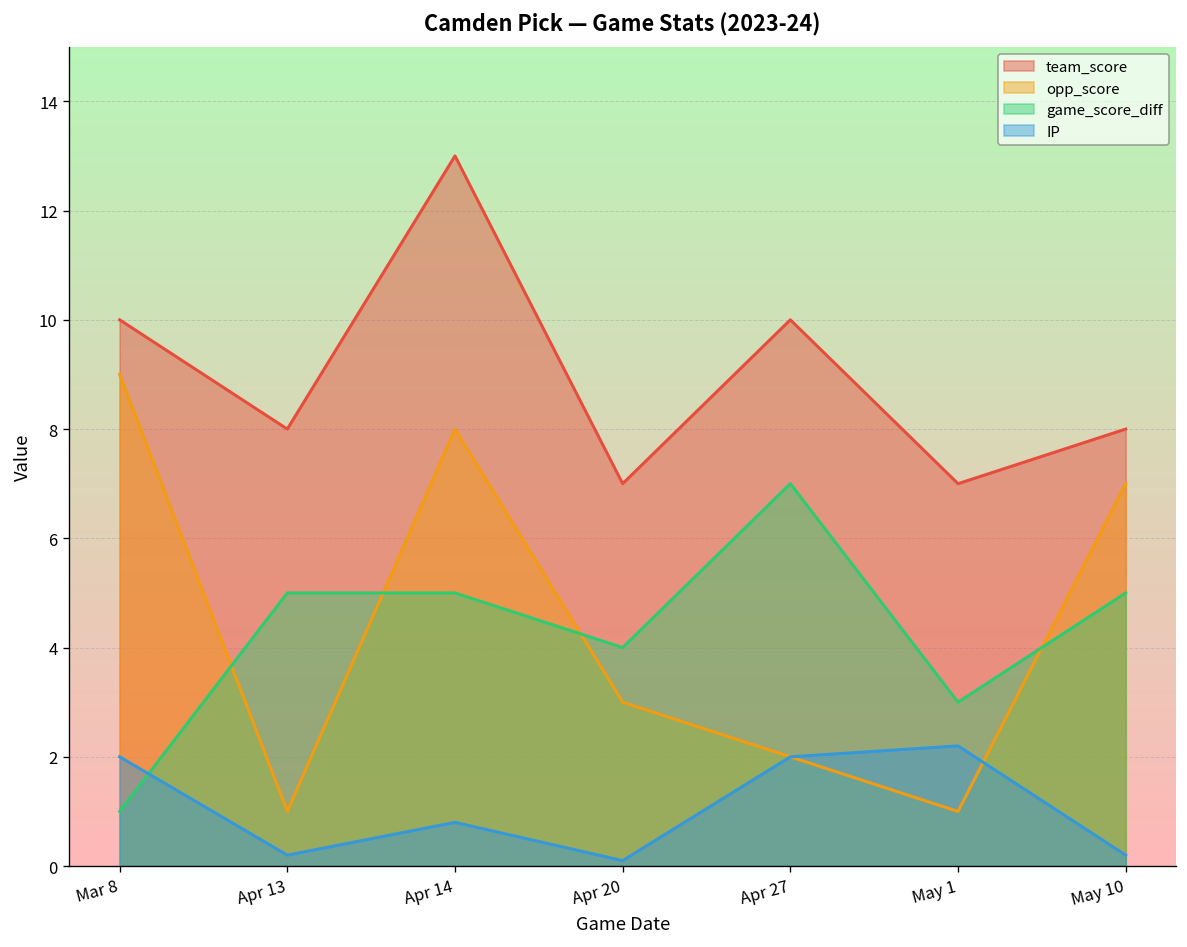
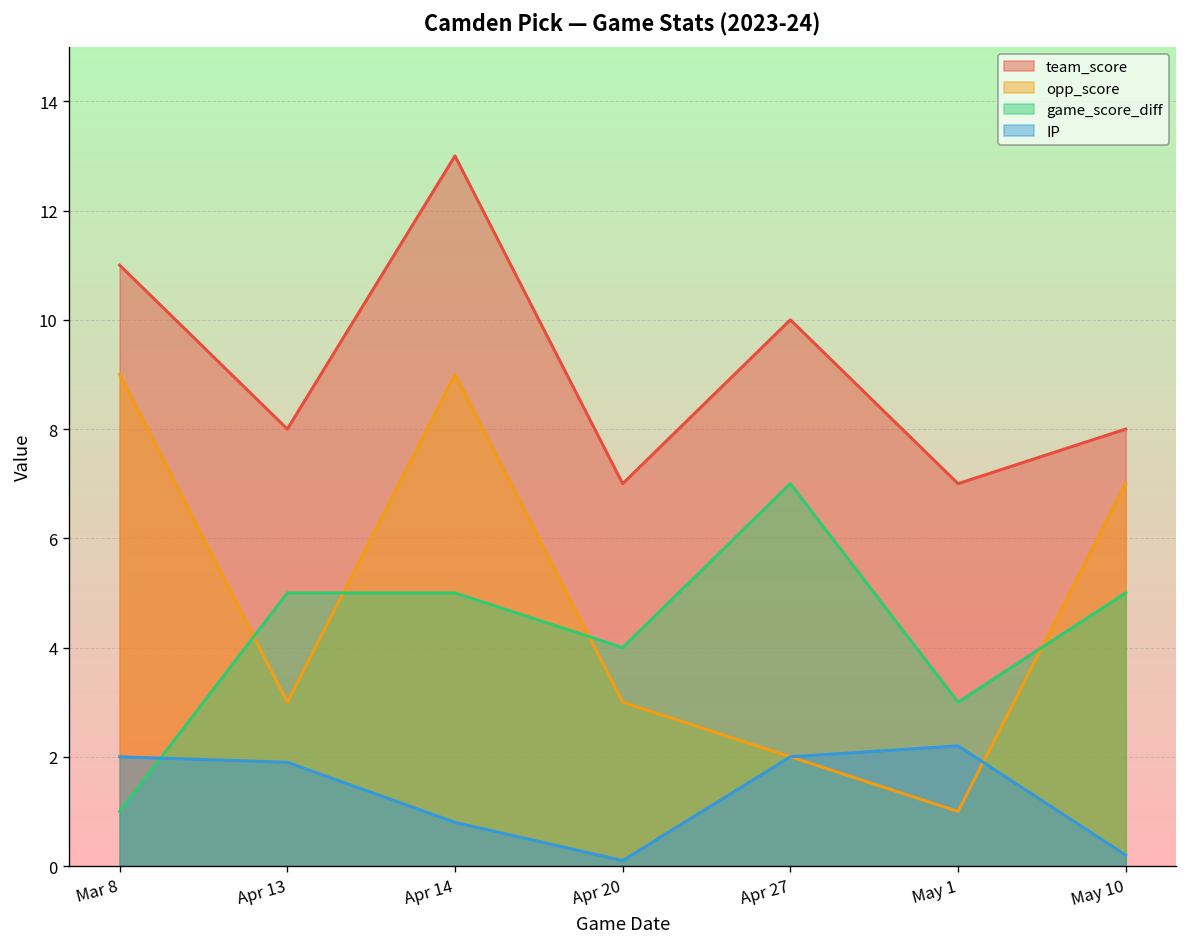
team_score, Mar 8: 10 -> 11
opp_score, Apr 13: 1 -> 3
IP, Apr 13: 0.2 -> 1.9
opp_score, Apr 14: 8 -> 9
